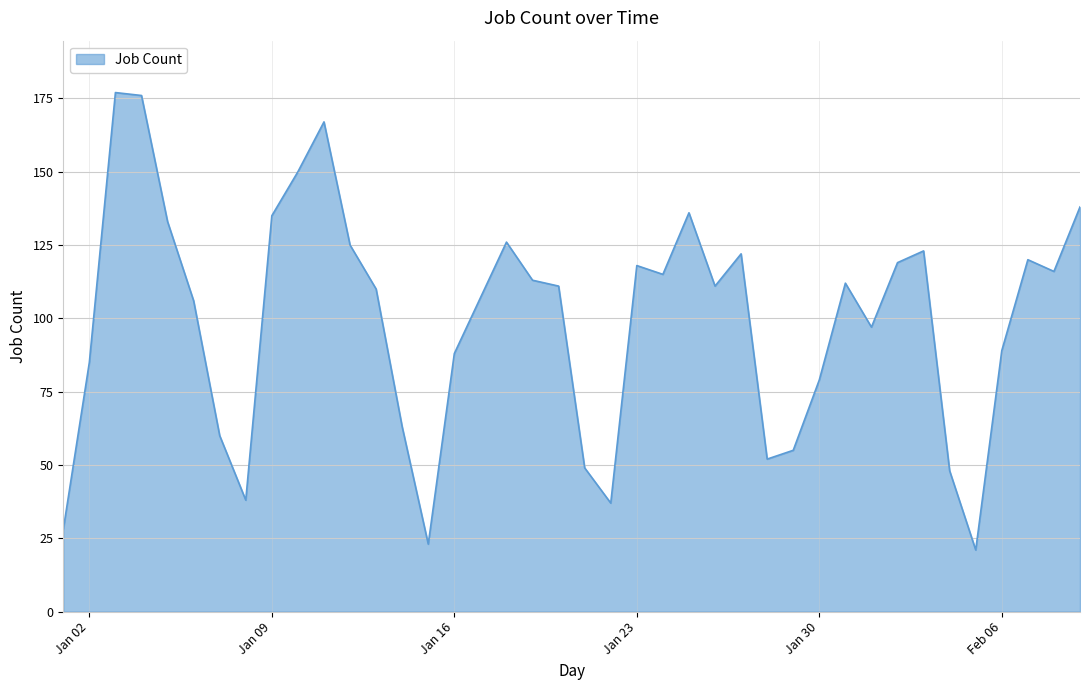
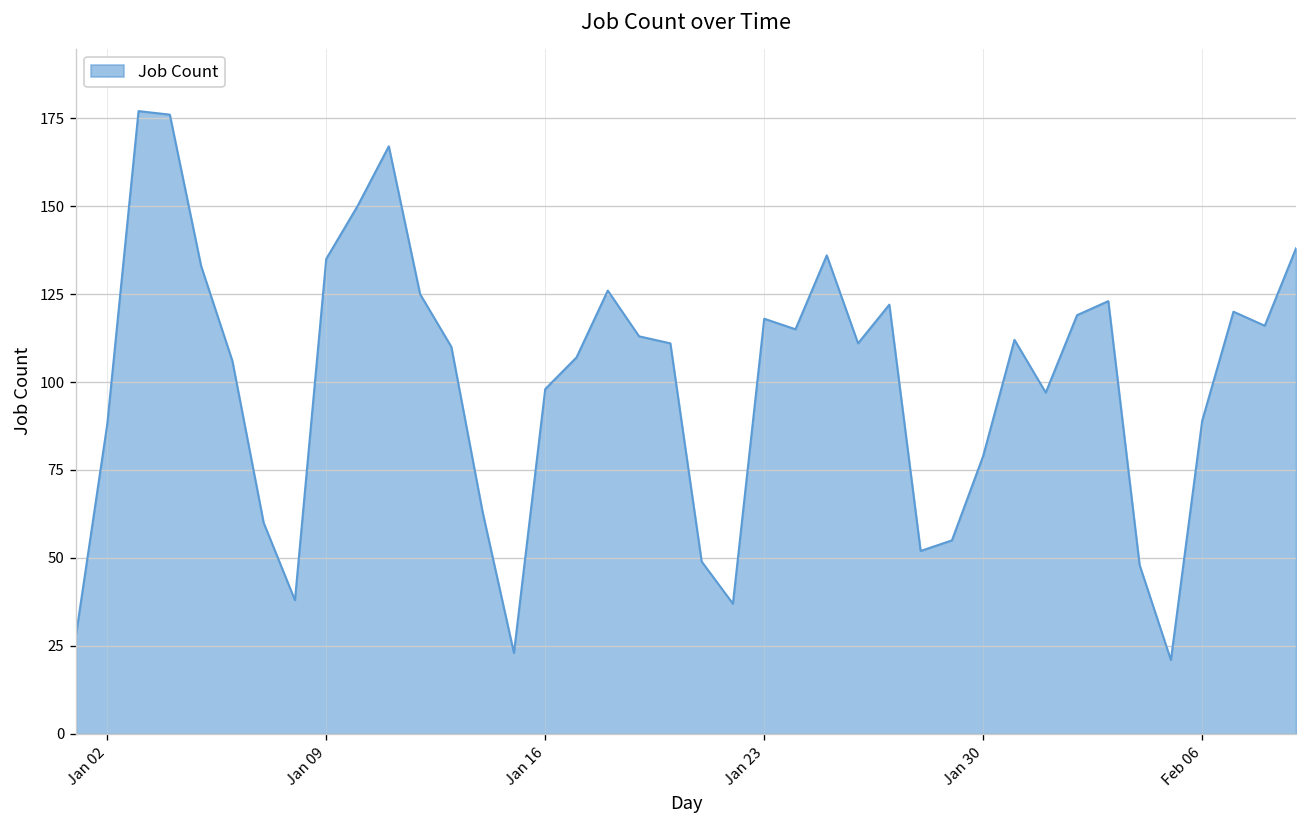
Jan 02: 85 -> 88
Jan 16: 88 -> 98
